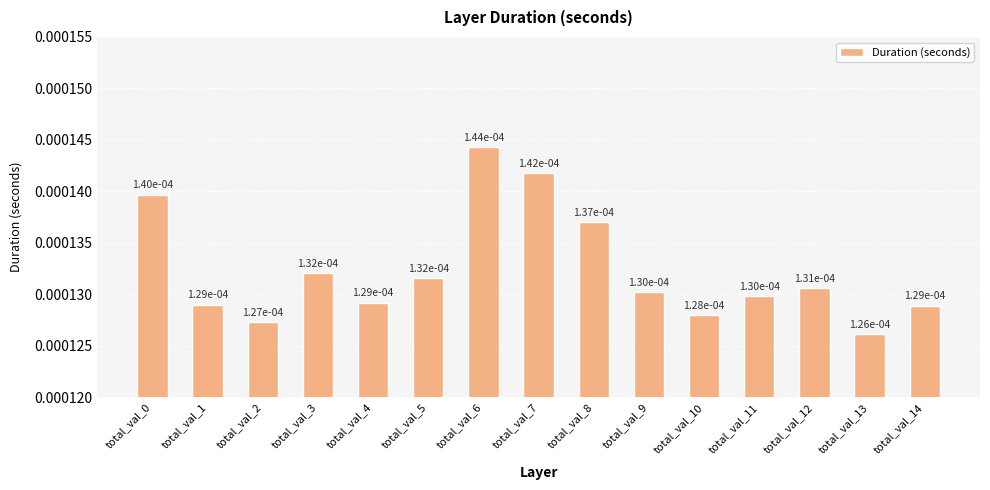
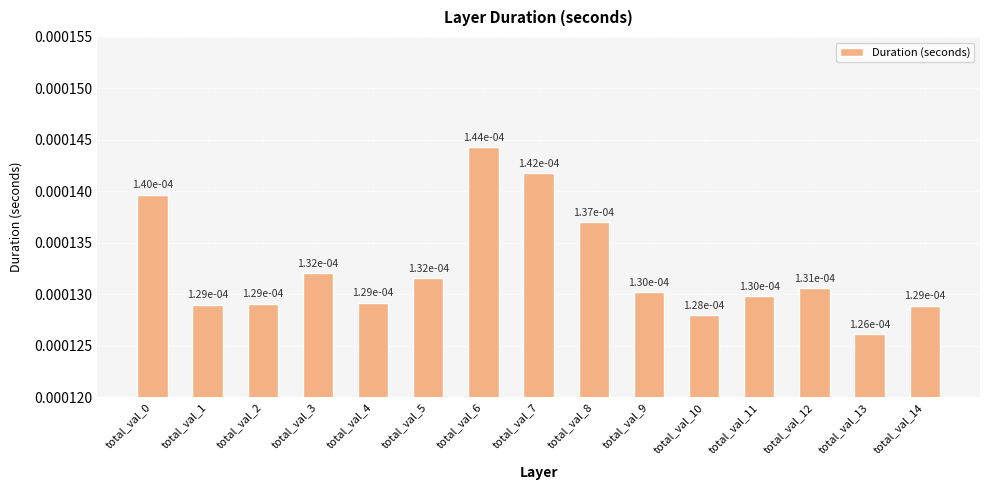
total_val_2: 1.27e-04 -> 1.29e-04
